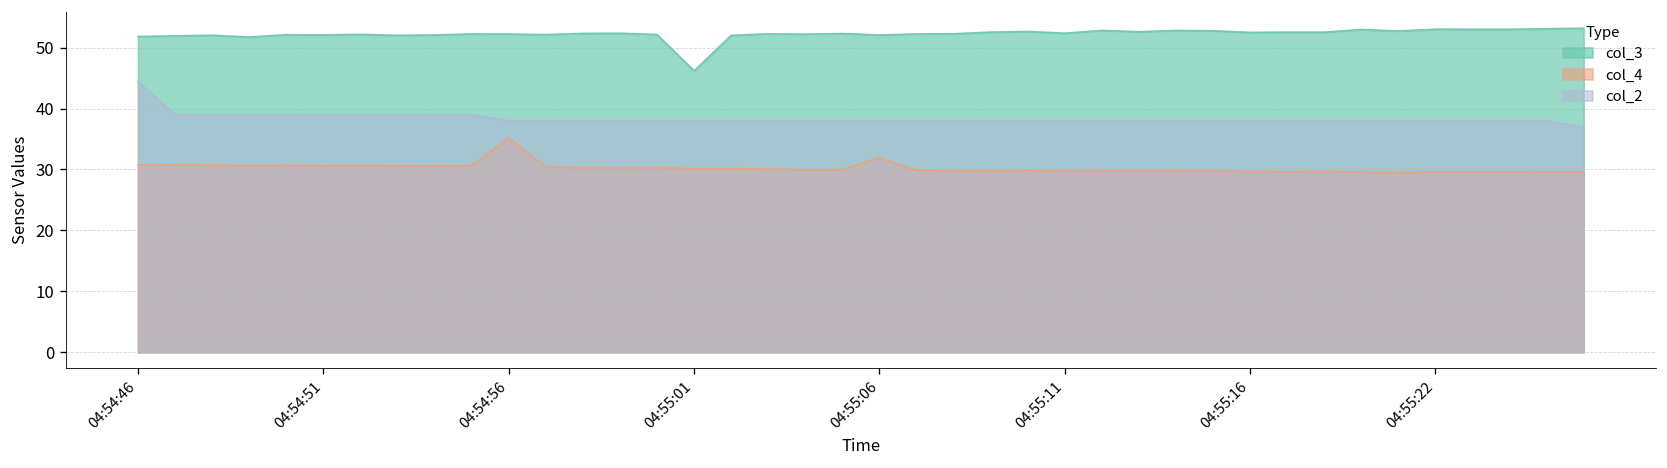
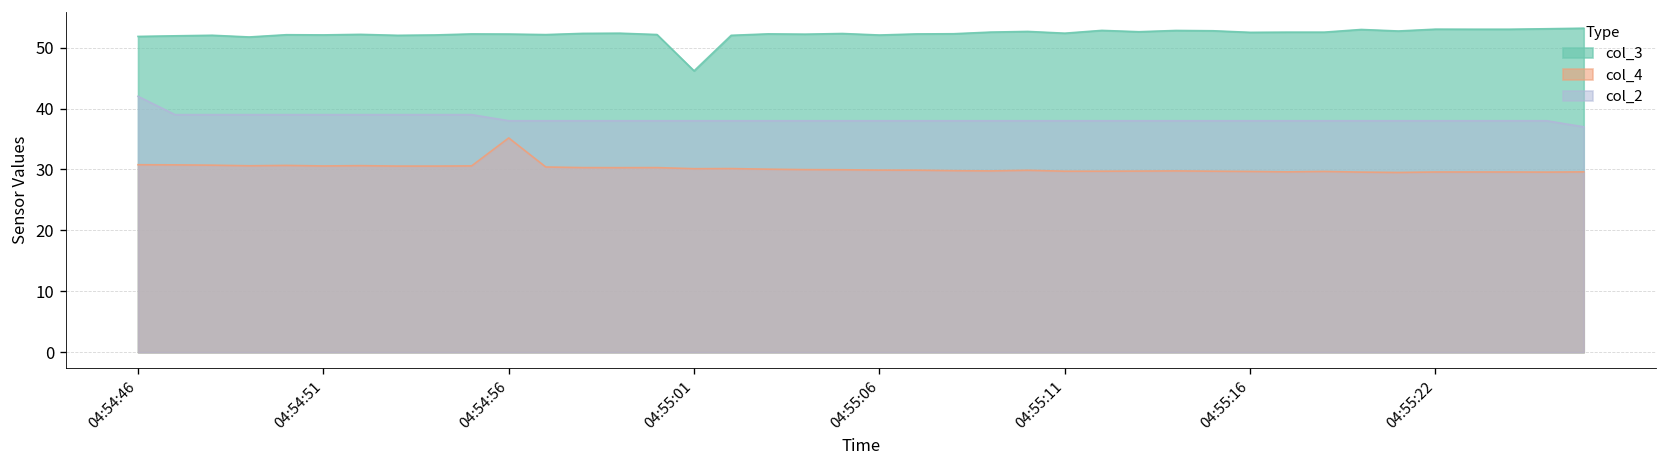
col_2, 04:54:46: 44 -> 42
col_4, 04:55:06: 32 -> 30
